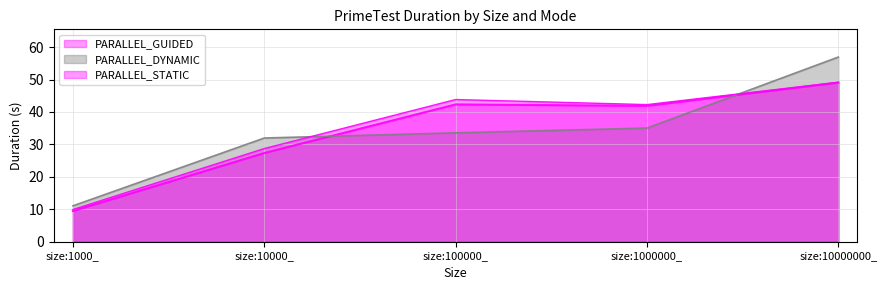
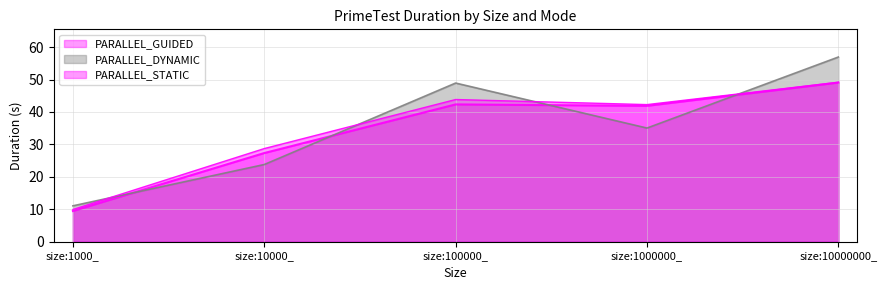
PARALLEL_DYNAMIC, size:10000_: 32 -> 24
PARALLEL_DYNAMIC, size:100000_: 34 -> 49
